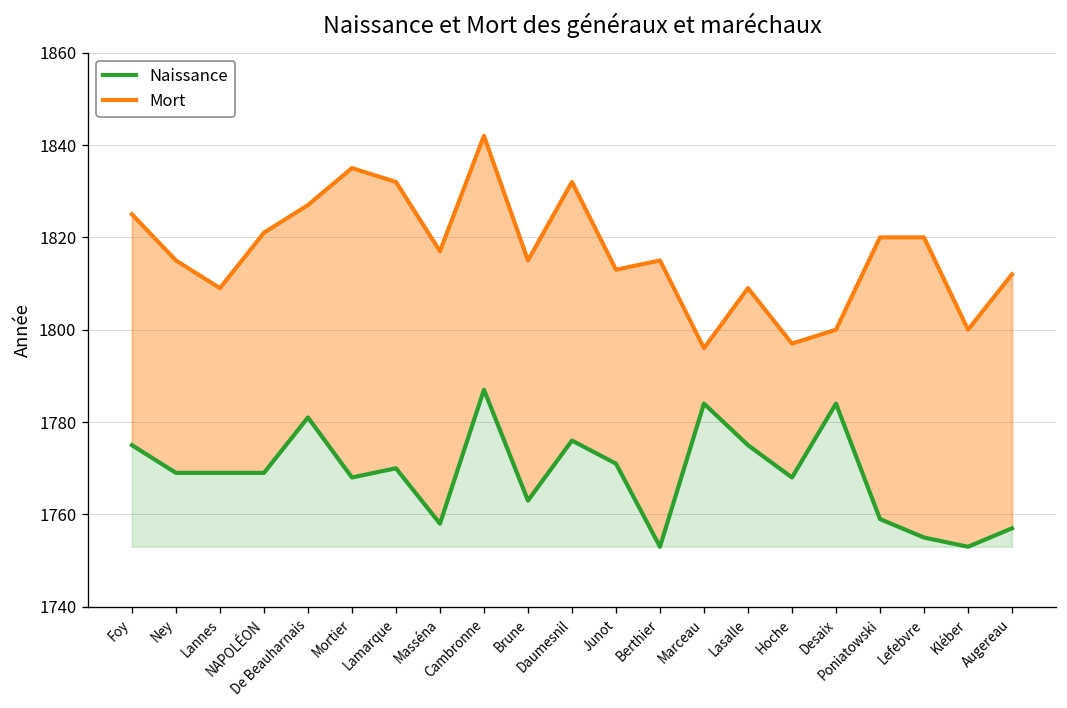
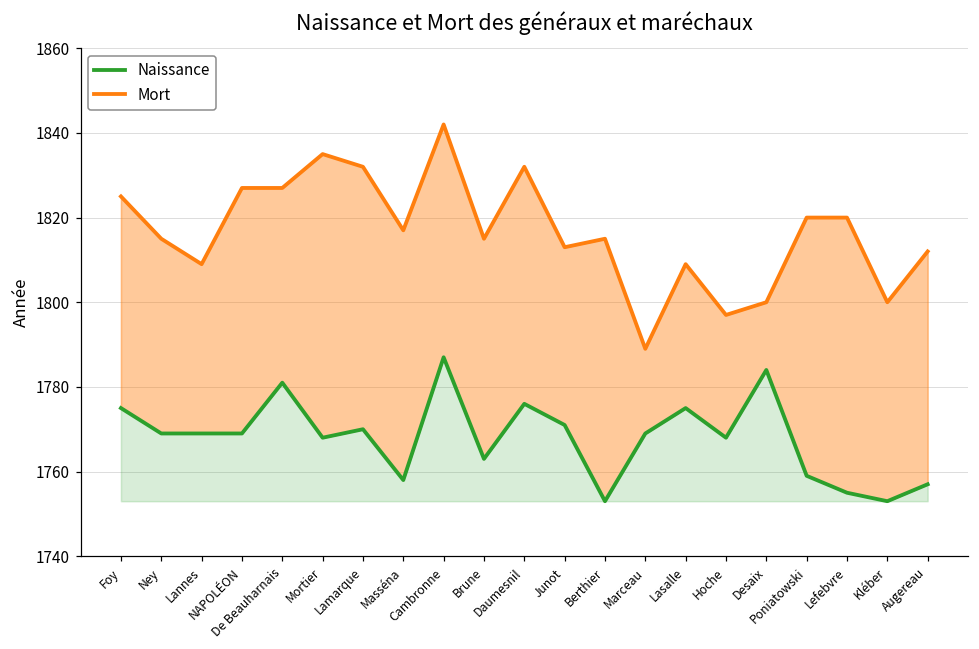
Mort, NAPOLÉON: 1821 -> 1827
Naissance, Marceau: 1784 -> 1769
Mort, Marceau: 1796 -> 1789
